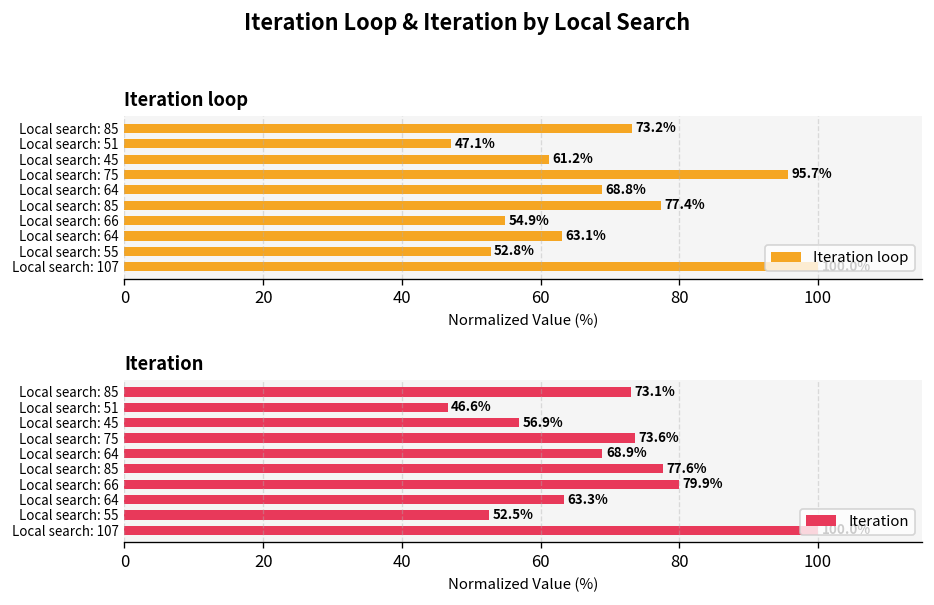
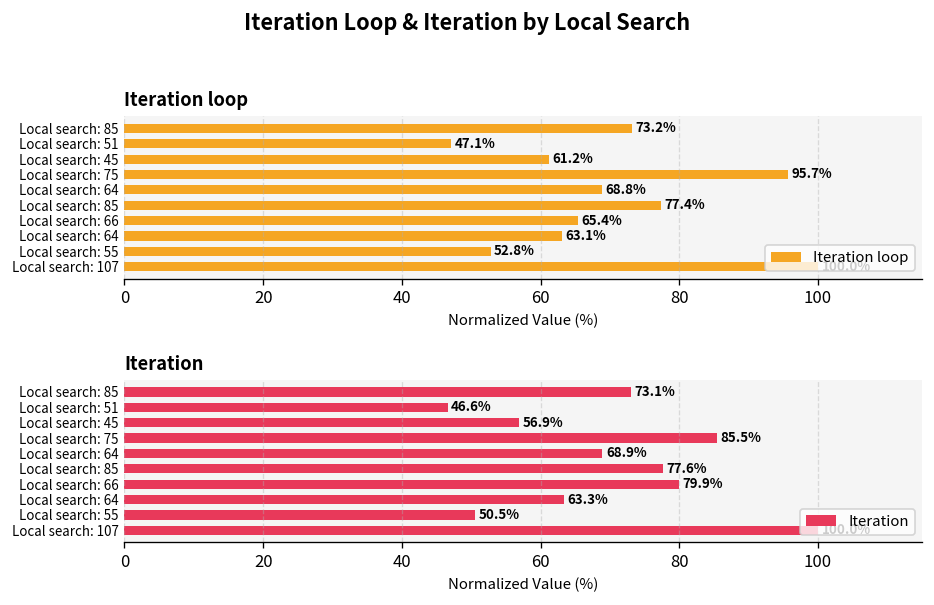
Iteration loop, Local search: 66: 54.9% -> 65.4%
Iteration, Local search: 75: 73.6% -> 85.5%
Iteration, Local search: 55: 52.5% -> 50.5%
